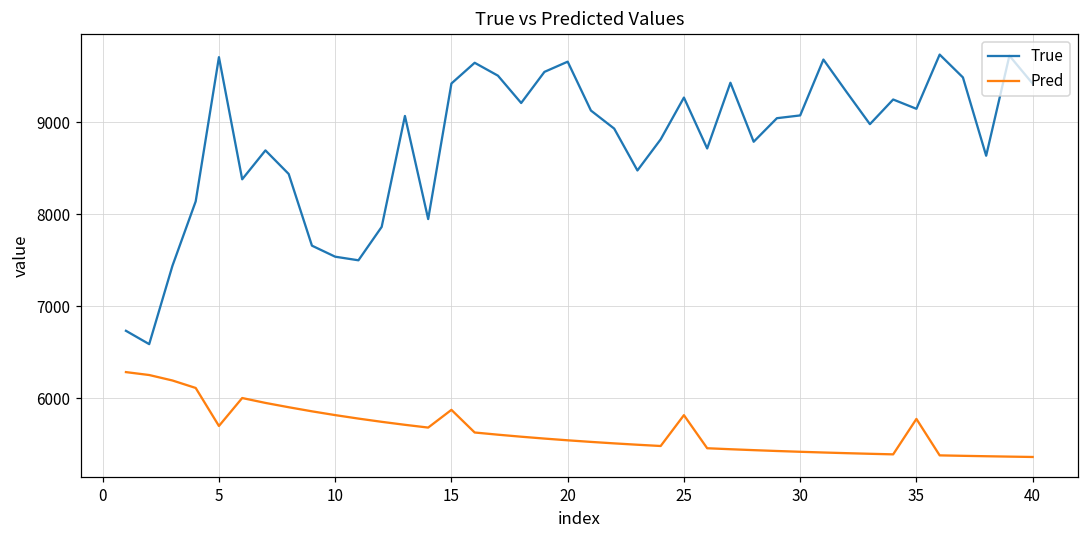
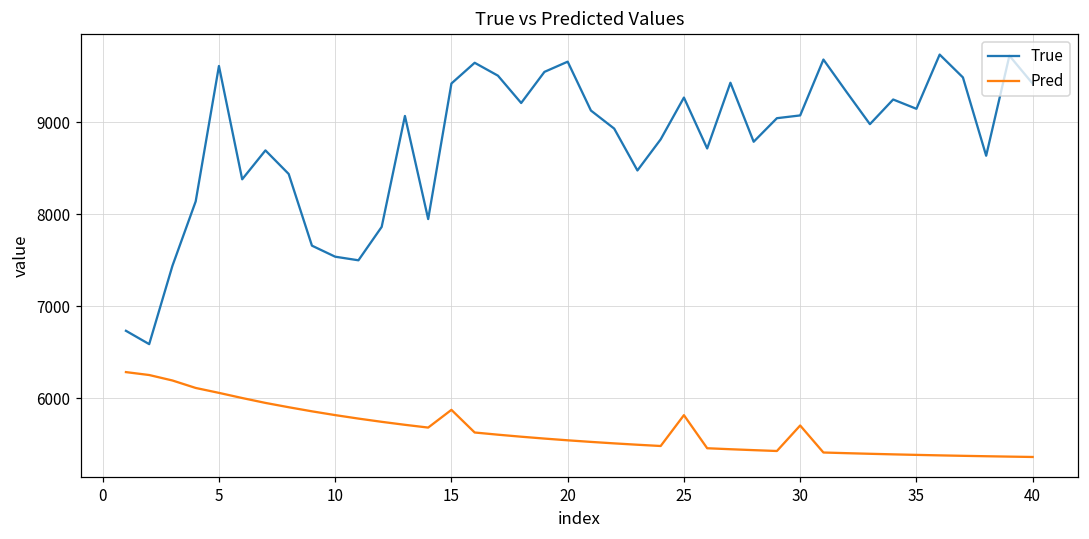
True, 5: 9700 -> 9600
Pred, 5: 5700 -> 6100
Pred, 30: 5400 -> 5700
Pred, 35: 5800 -> 5400
